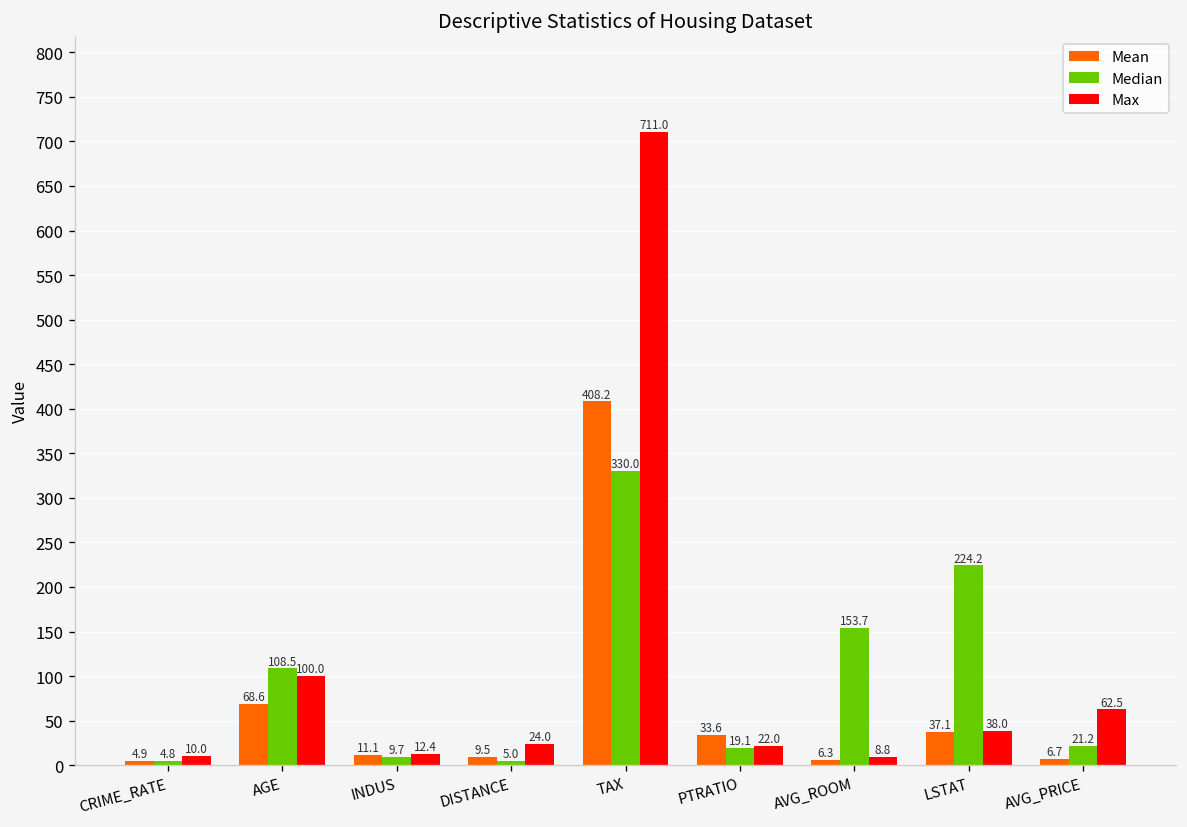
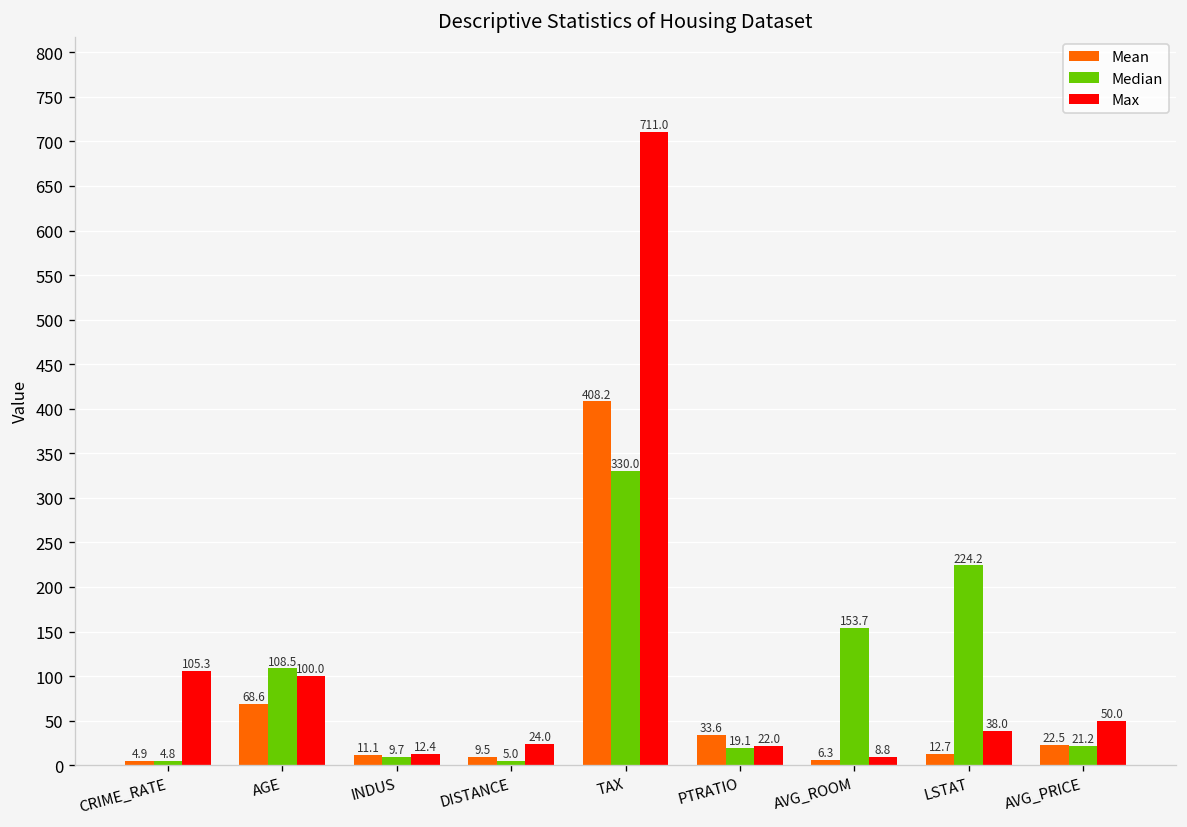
Max, CRIME_RATE: 10.0 -> 105.3
Mean, LSTAT: 37.1 -> 12.7
Mean, AVG_PRICE: 6.7 -> 22.5
Max, AVG_PRICE: 62.5 -> 50.0
